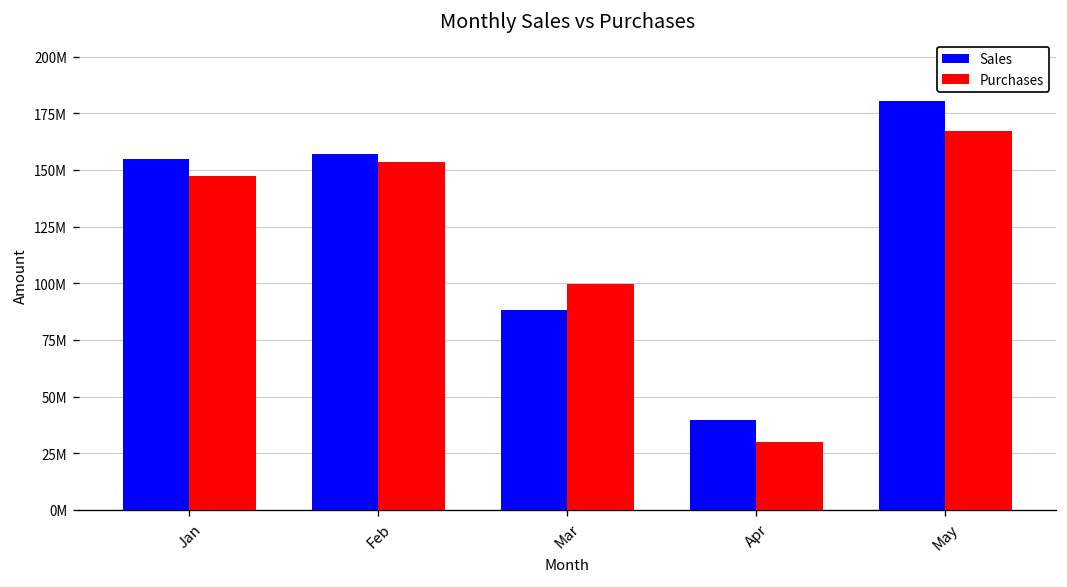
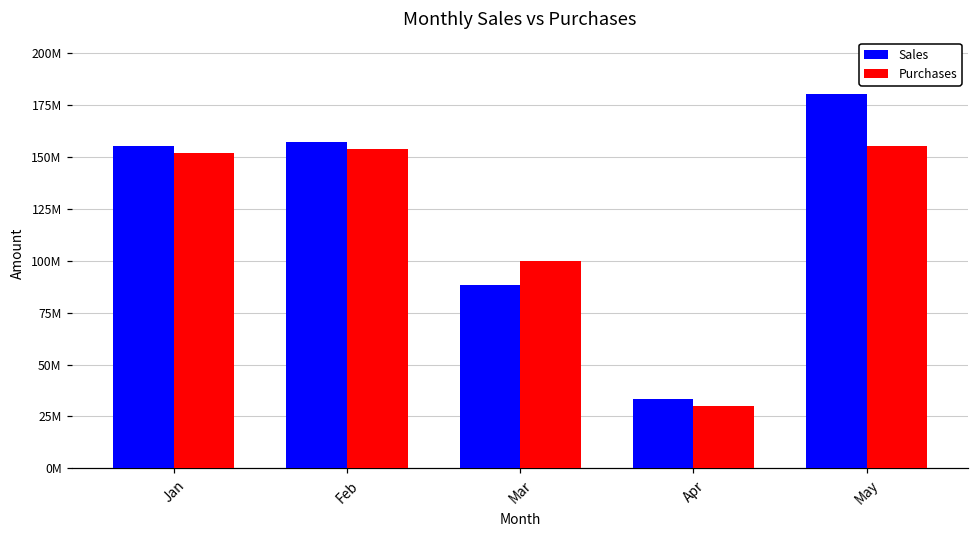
Purchases, Jan: 148000000 -> 152000000
Sales, Apr: 40000000 -> 34000000
Purchases, May: 167000000 -> 155000000
